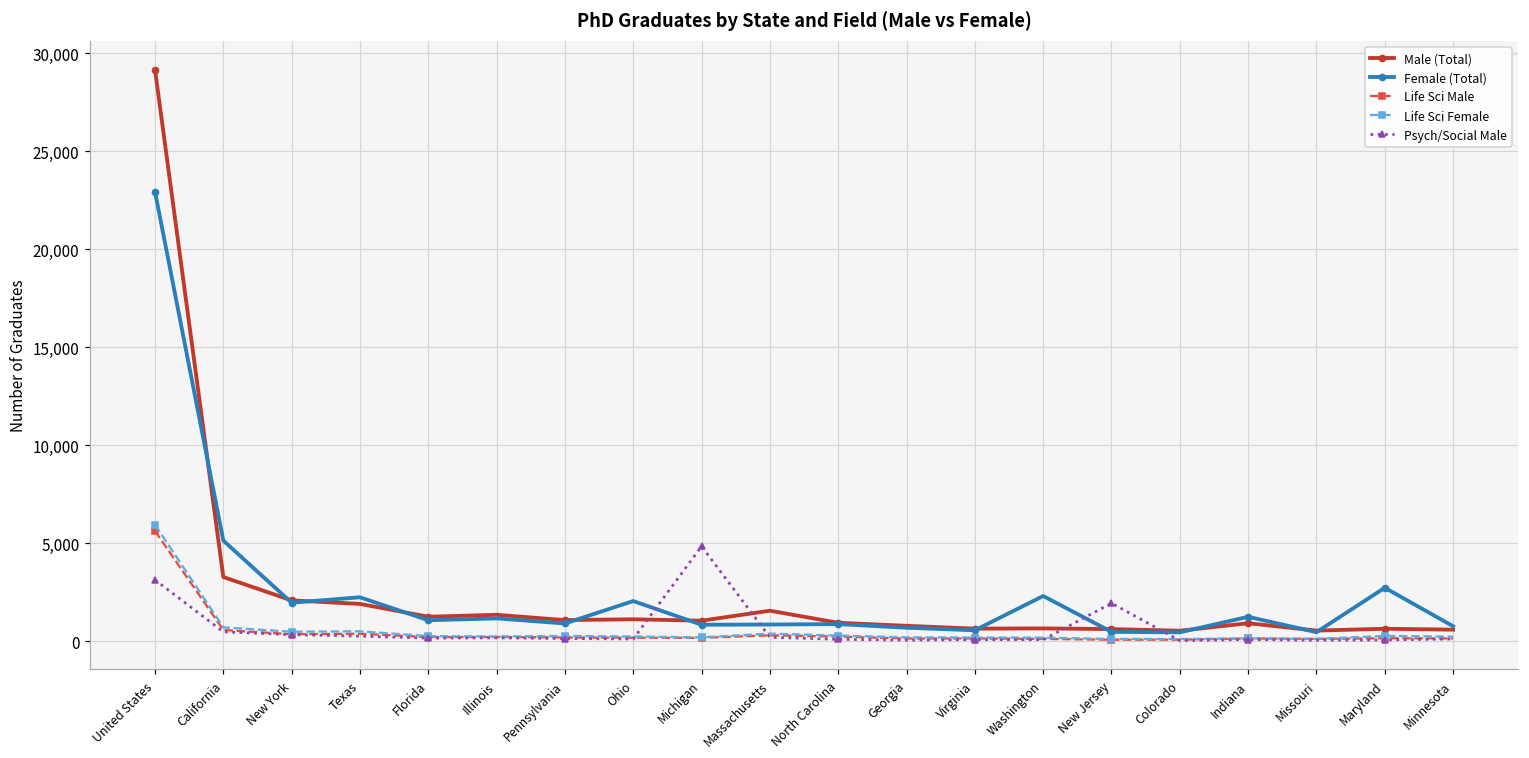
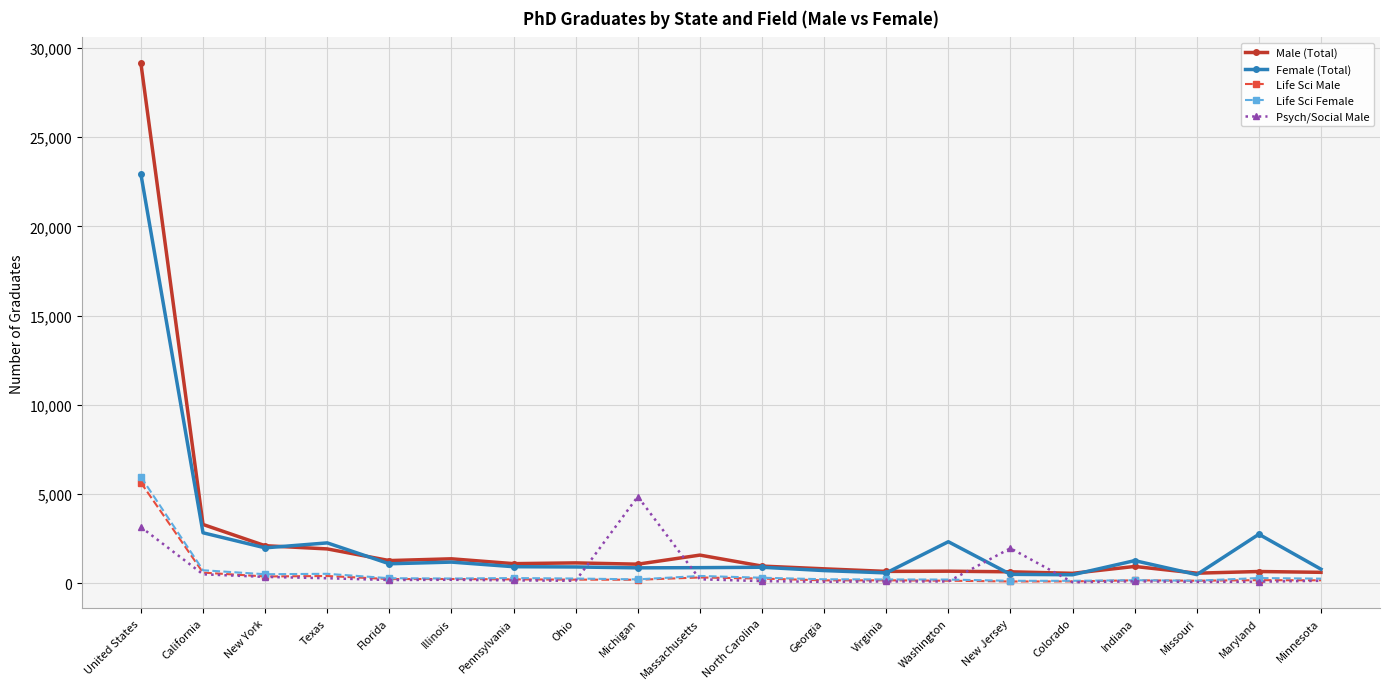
Female (Total), California: 5,100 -> 2,800
Female (Total), Ohio: 2,100 -> 900
